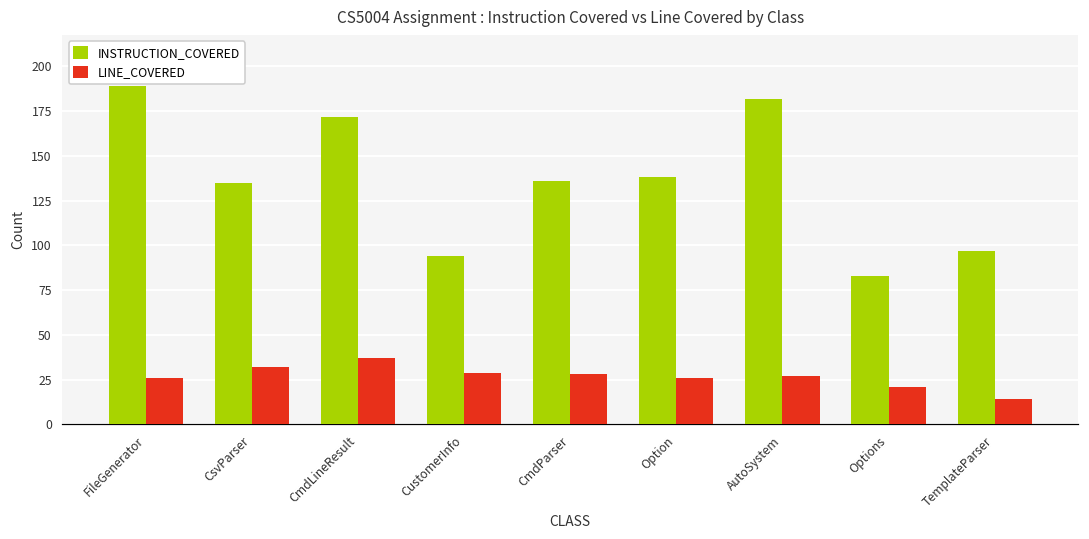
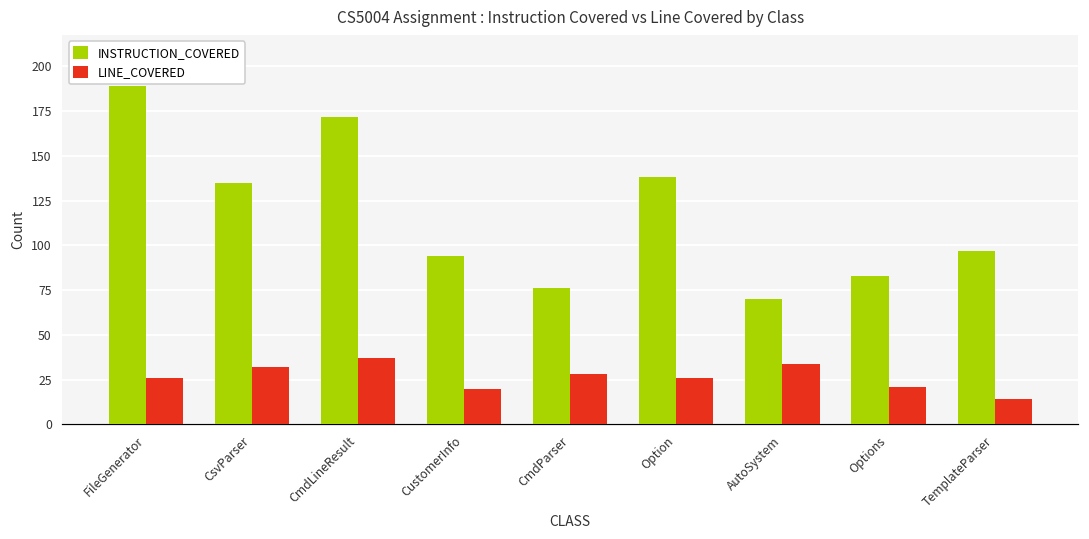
LINE_COVERED, CustomerInfo: 29 -> 20
INSTRUCTION_COVERED, CmdParser: 136 -> 76
INSTRUCTION_COVERED, AutoSystem: 182 -> 70
LINE_COVERED, AutoSystem: 27 -> 34
